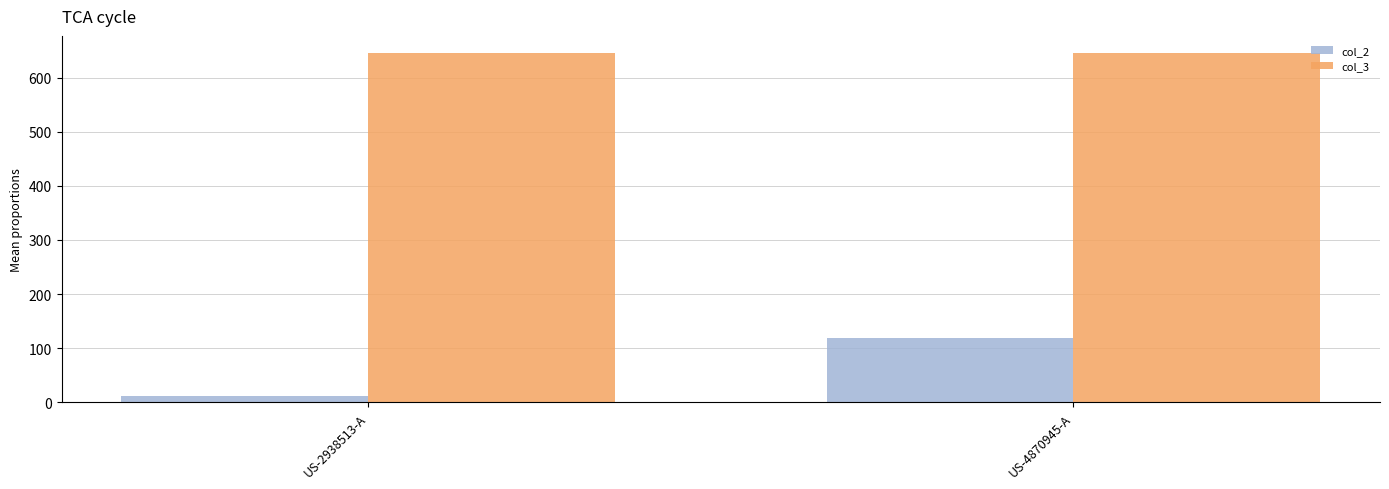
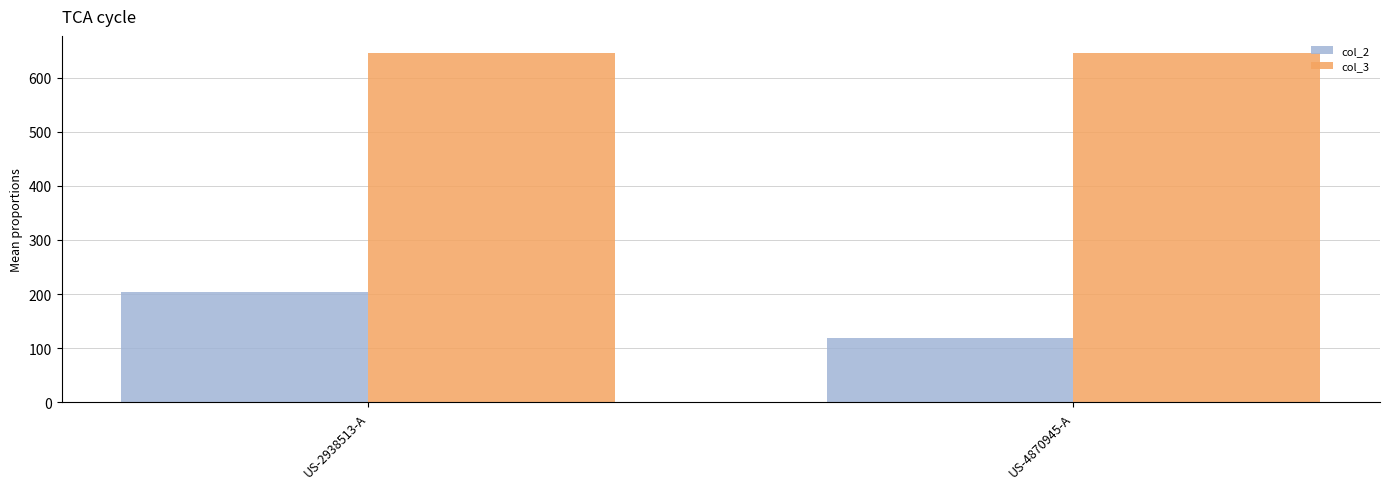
col_2, US-2938513-A: 10 -> 200
